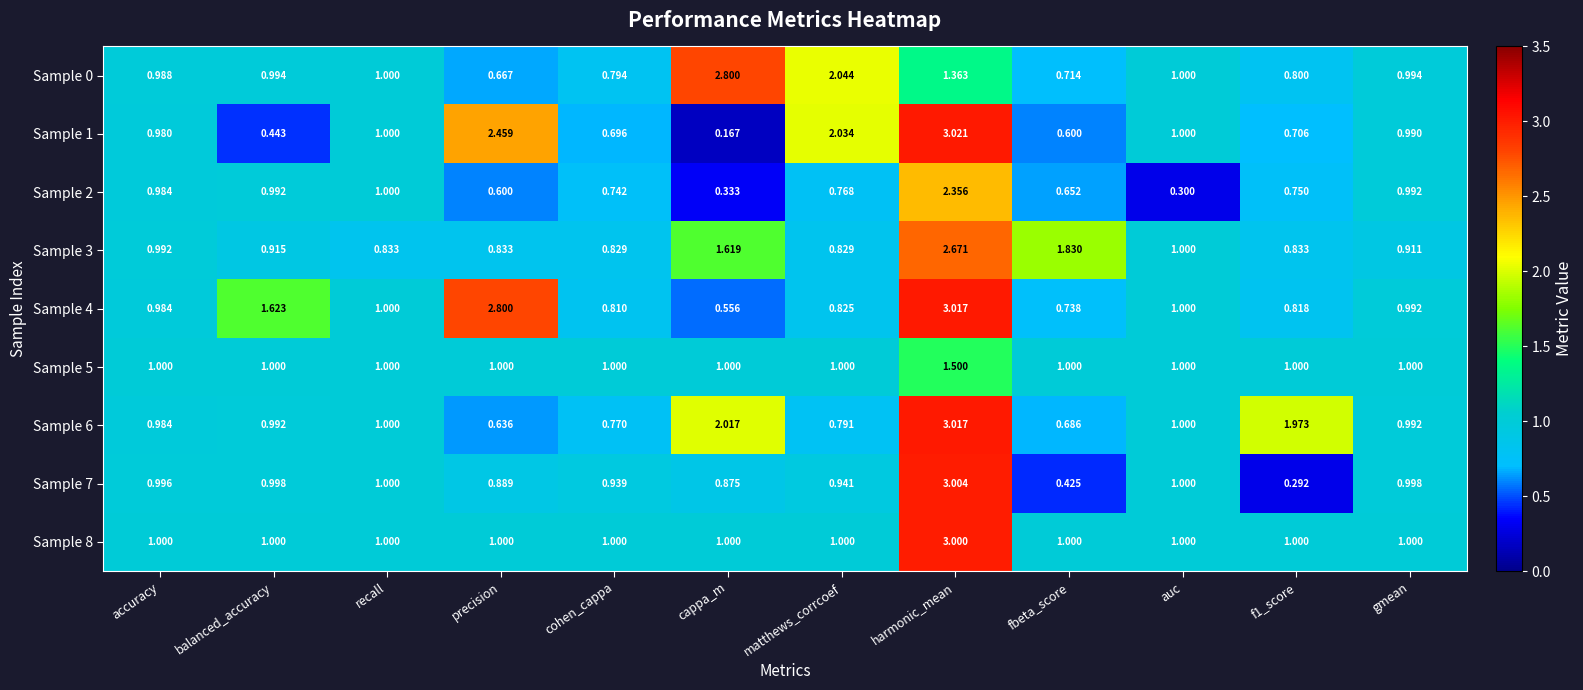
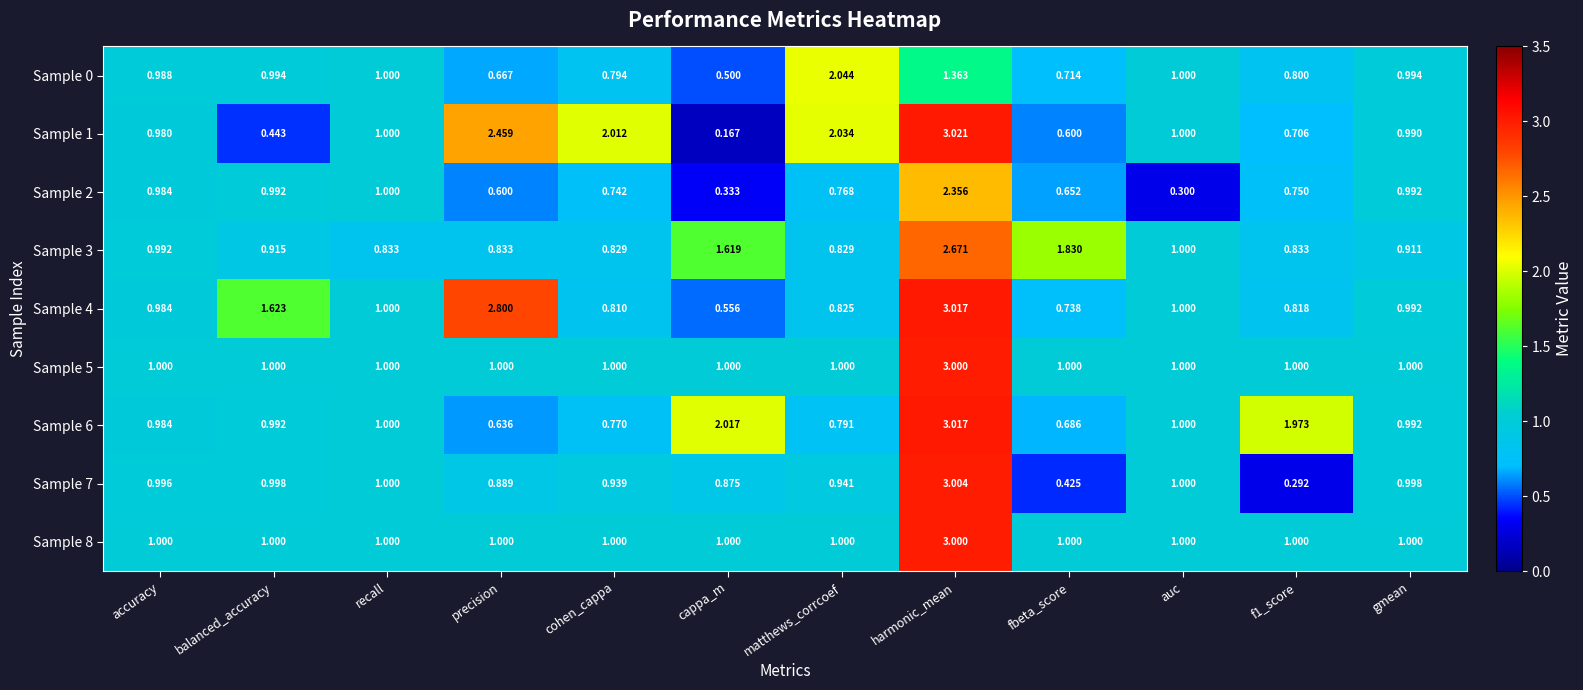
Sample 0, cappa_m: 2.800 -> 0.500
Sample 1, cohen_cappa: 0.696 -> 2.012
Sample 5, harmonic_mean: 1.500 -> 3.000
